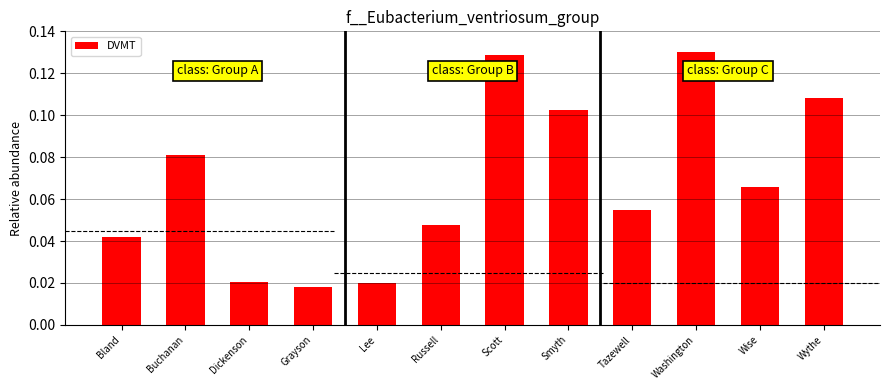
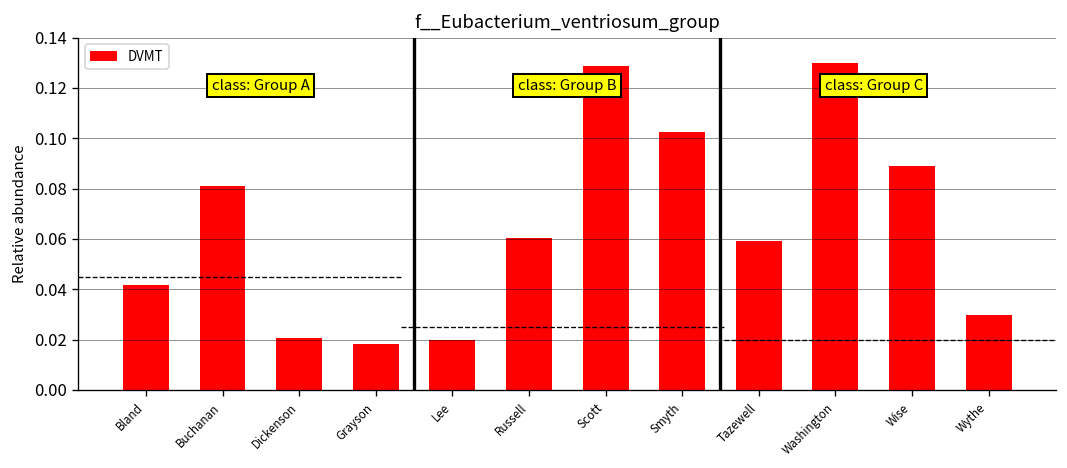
Russell: 0.048 -> 0.061
Tazewell: 0.055 -> 0.059
Wise: 0.066 -> 0.089
Wythe: 0.108 -> 0.030
